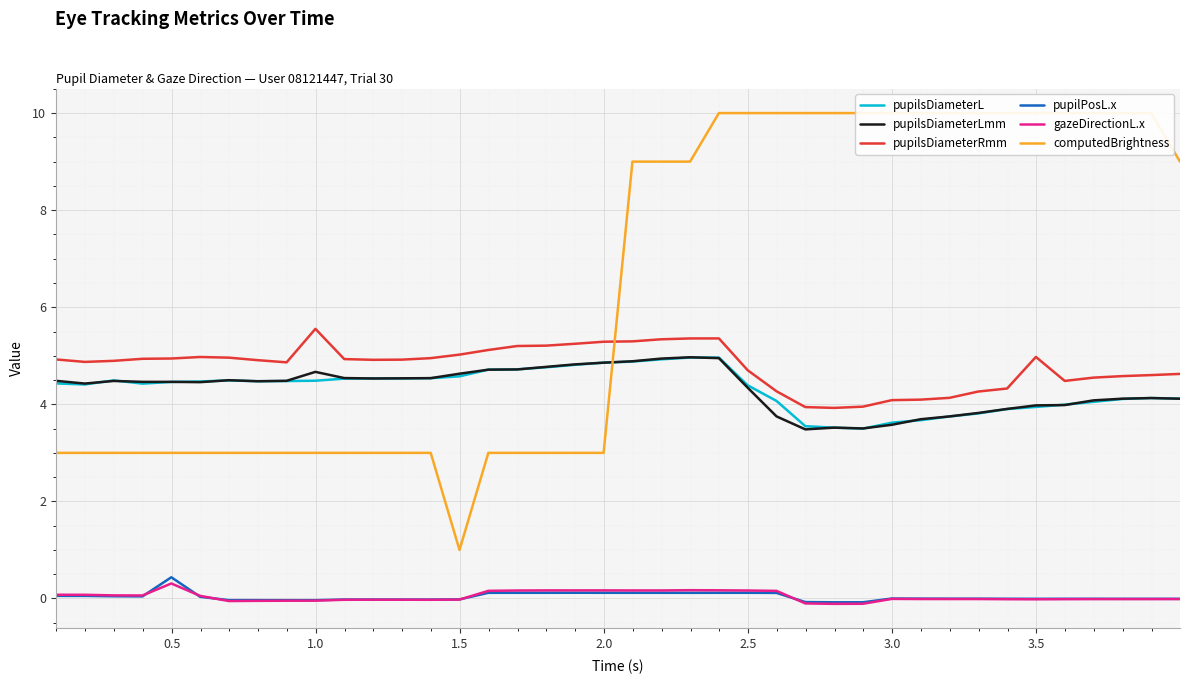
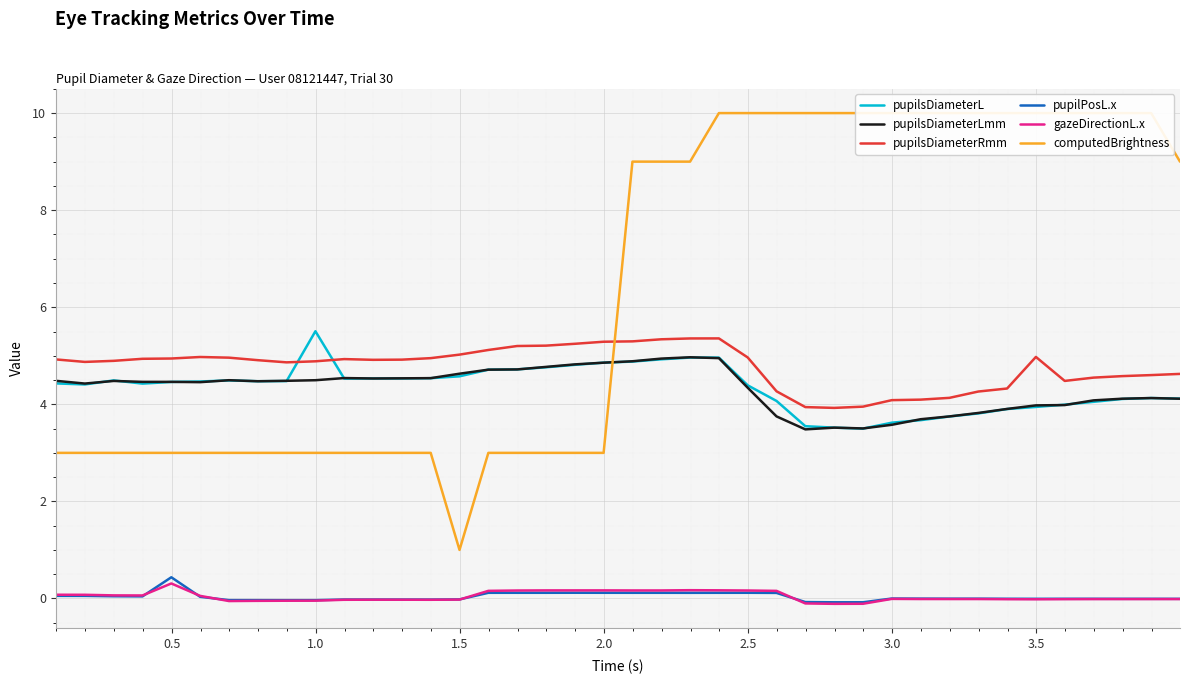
pupilsDiameterL, 1.0: 4.5 -> 5.5
pupilsDiameterLmm, 1.0: 4.7 -> 4.5
pupilsDiameterRmm, 1.0: 5.6 -> 4.9
pupilsDiameterRmm, 2.5: 4.7 -> 5.0
